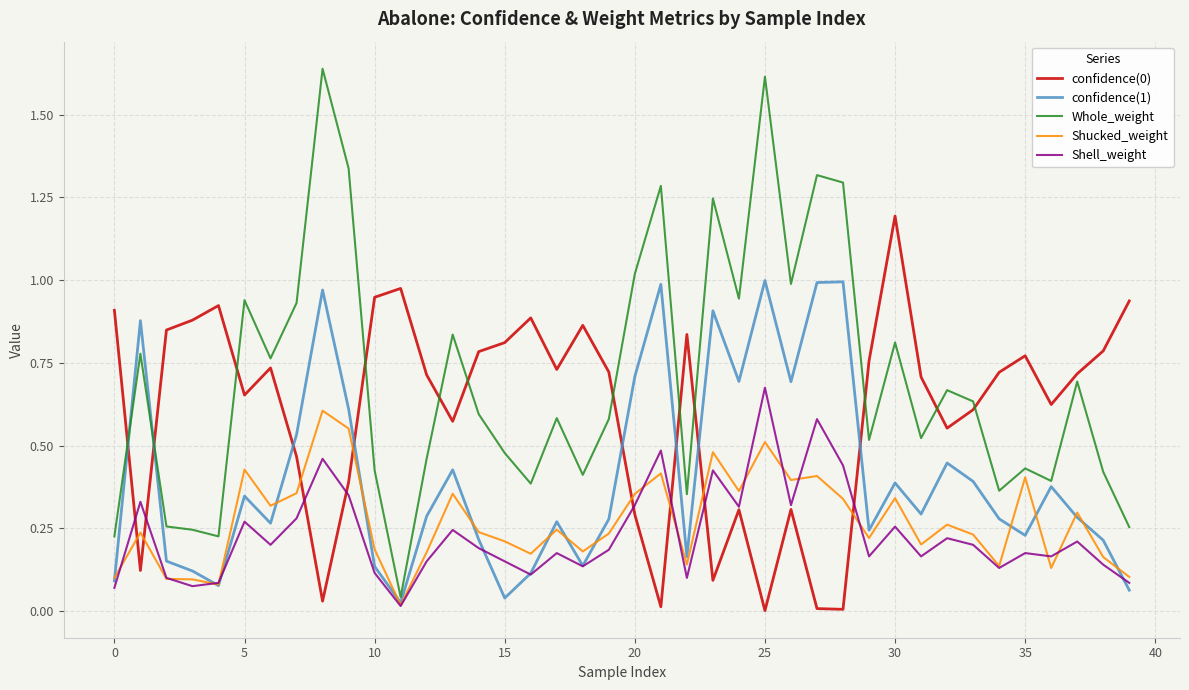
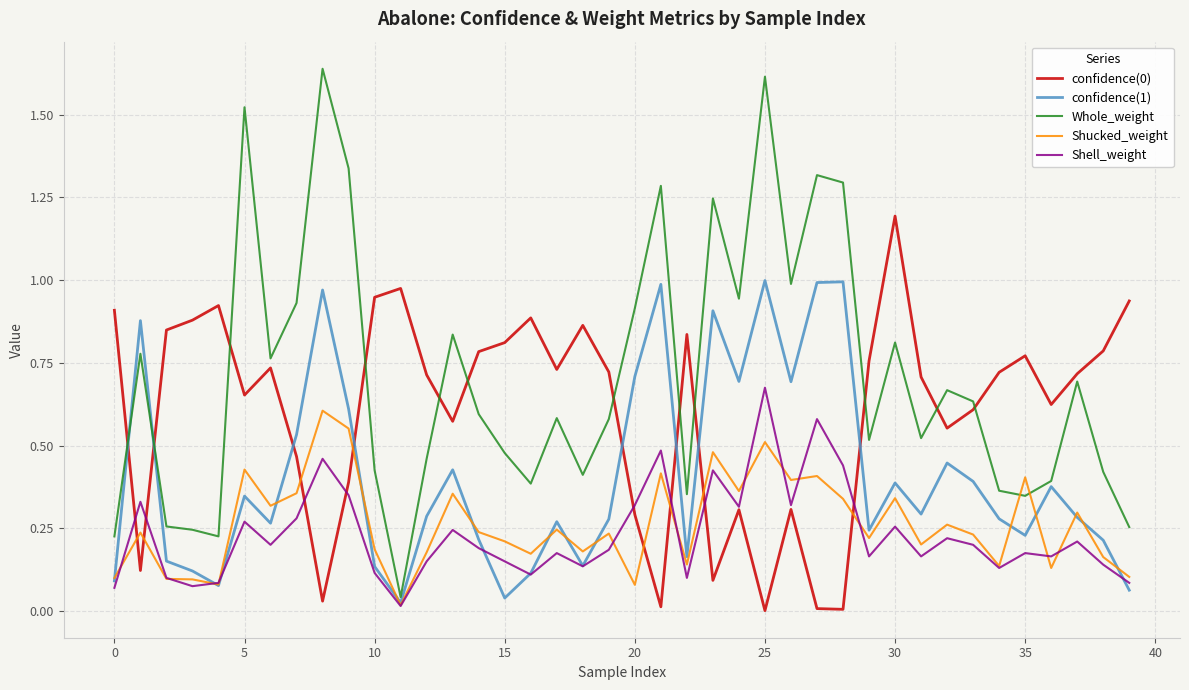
Whole_weight, 5: 0.94 -> 1.52
Whole_weight, 20: 1.02 -> 0.92
Shucked_weight, 20: 0.35 -> 0.08
Whole_weight, 35: 0.43 -> 0.35
